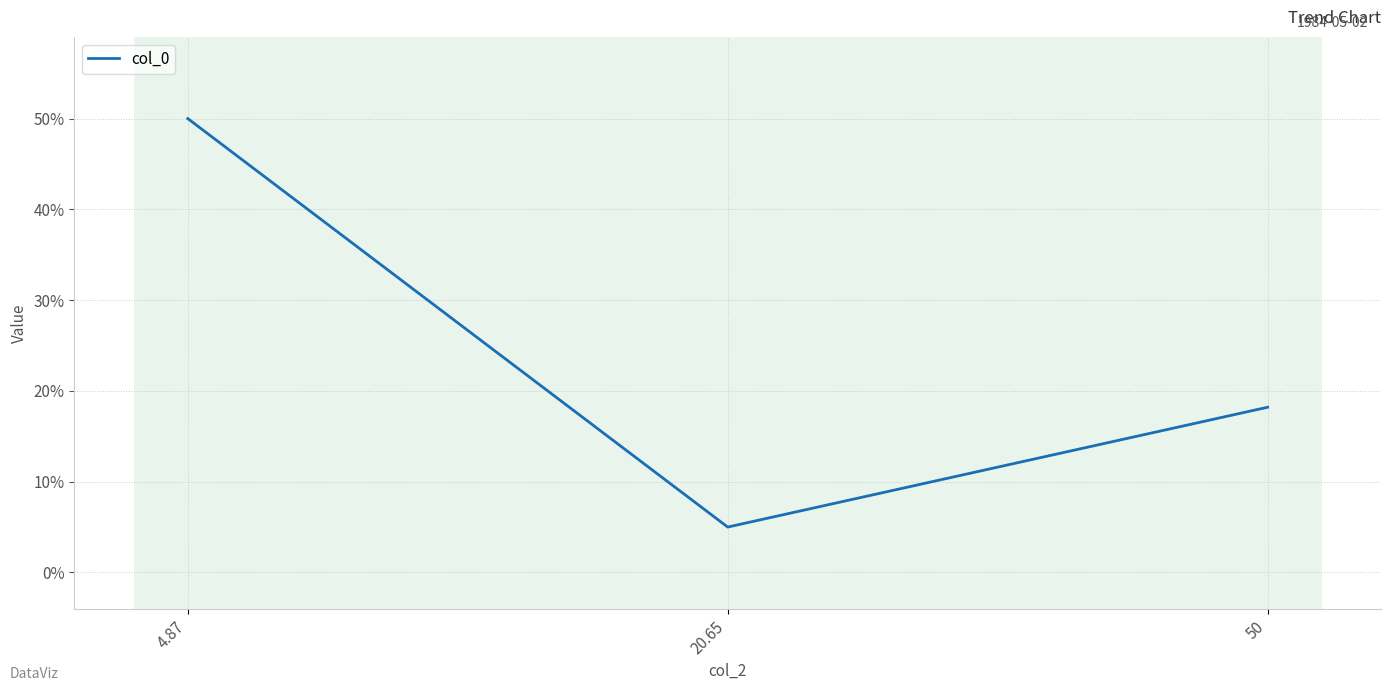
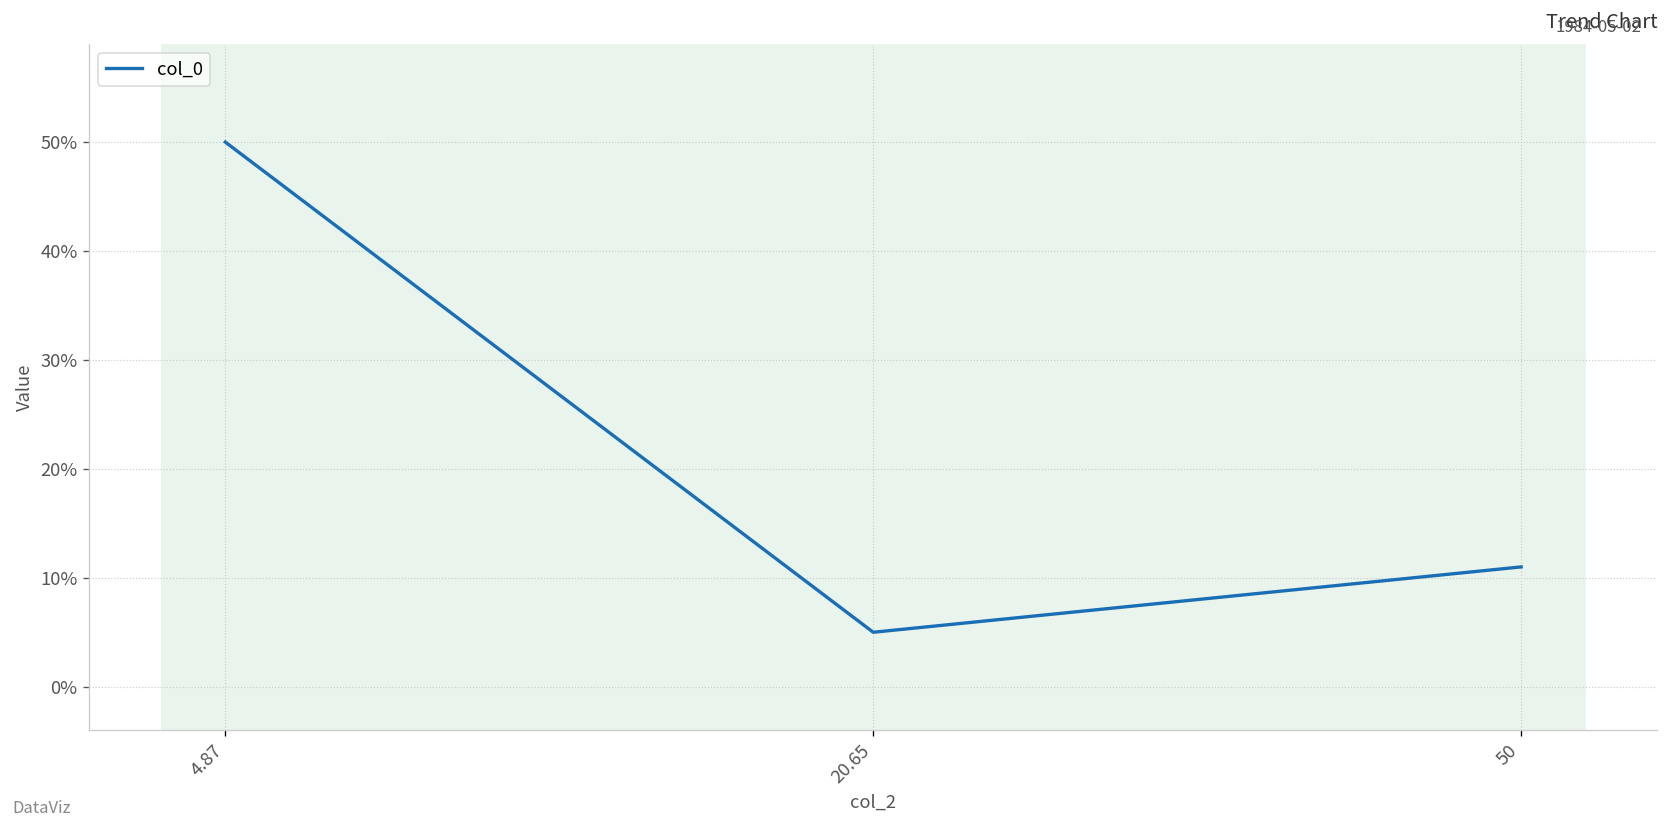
50: 18% -> 11%
